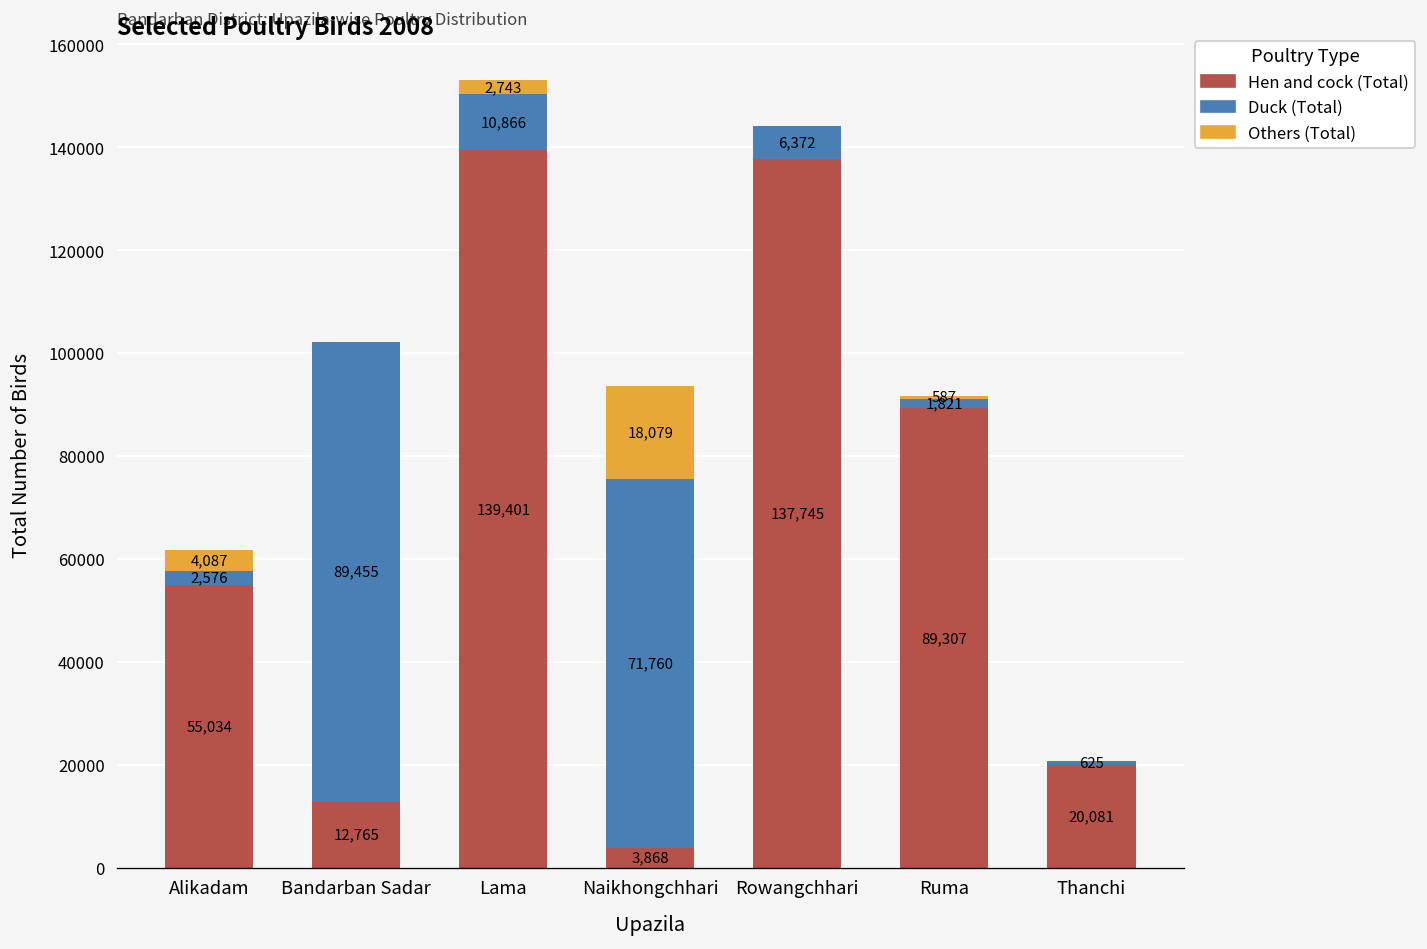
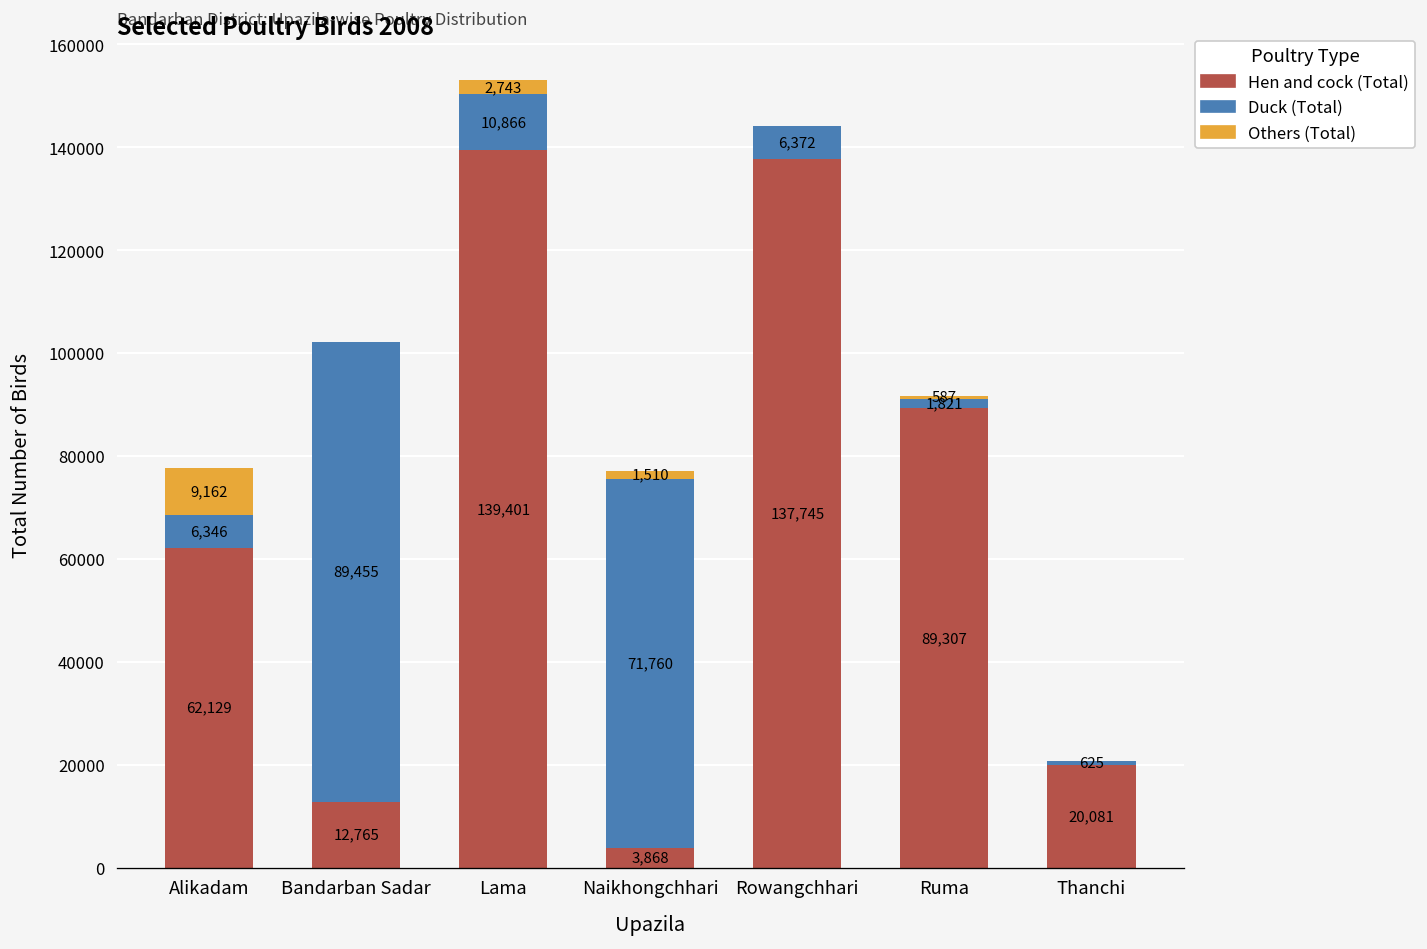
Hen and cock (Total), Alikadam: 55,034 -> 62,129
Duck (Total), Alikadam: 2,576 -> 6,346
Others (Total), Alikadam: 4,087 -> 9,162
Others (Total), Naikhongchhari: 18,079 -> 1,510
